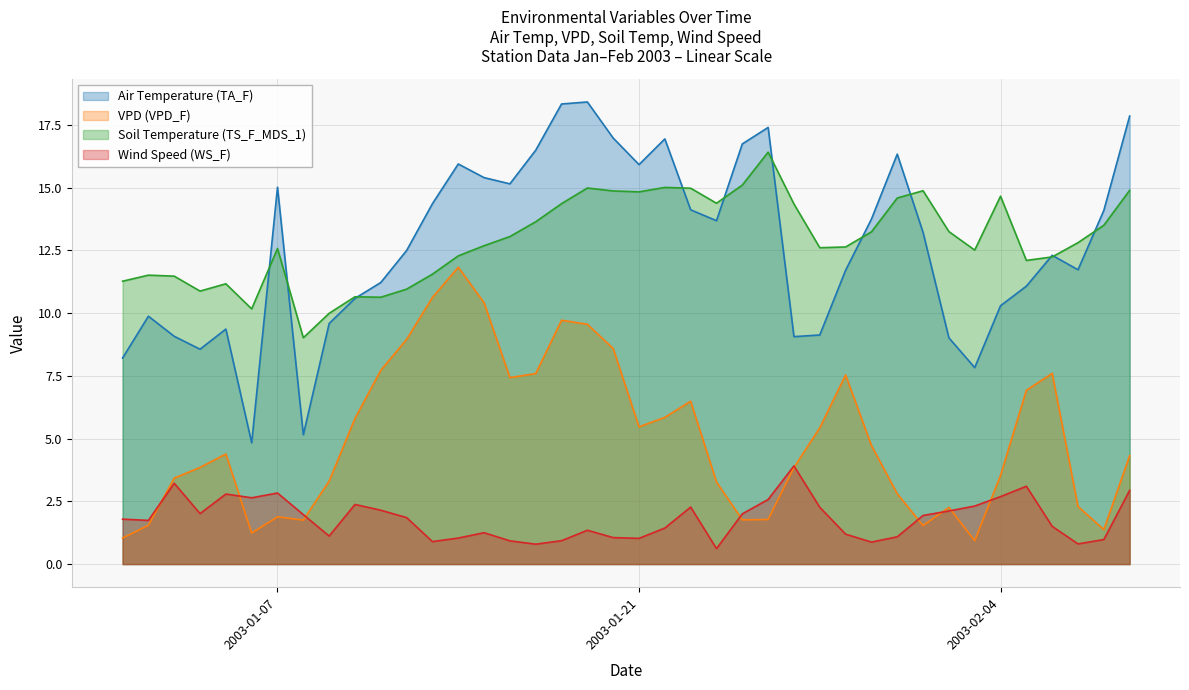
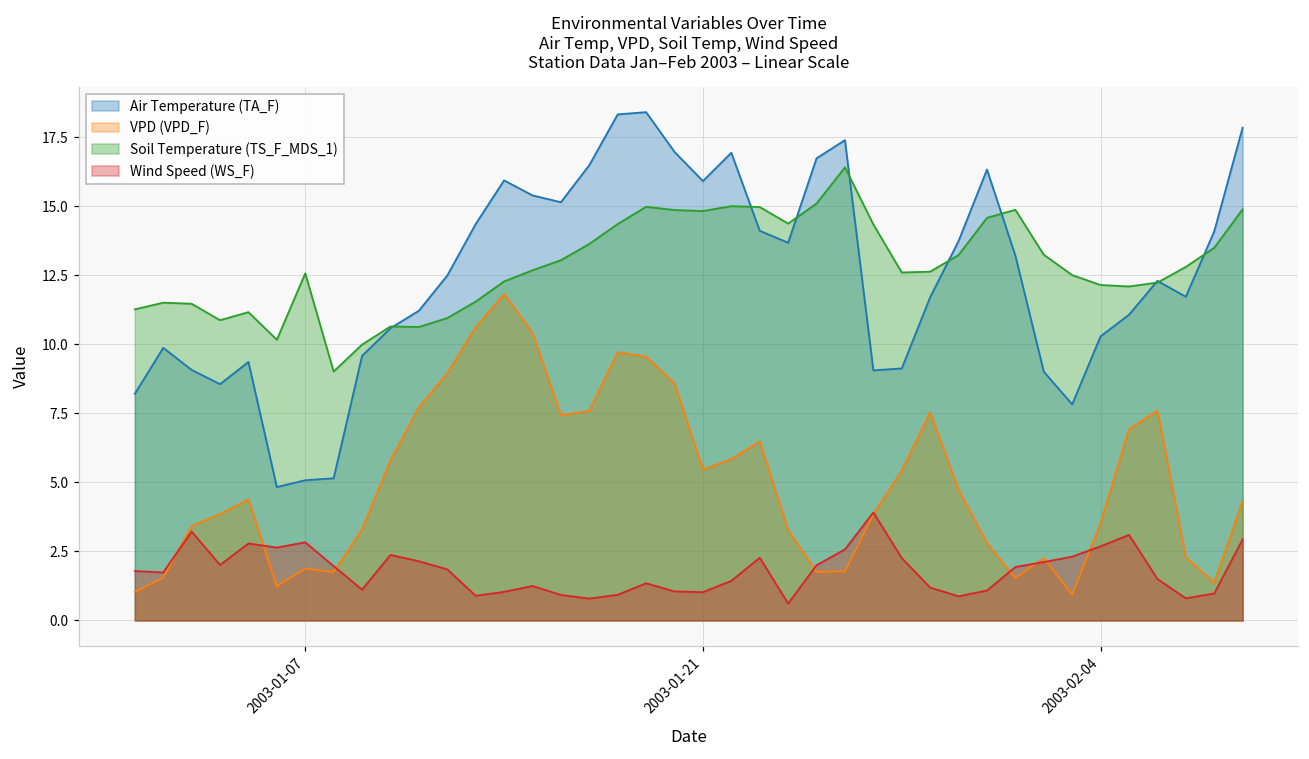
Air Temperature (TA_F), 2003-01-07: 15.0 -> 5.1
Soil Temperature (TS_F_MDS_1), 2003-02-04: 14.7 -> 12.1
